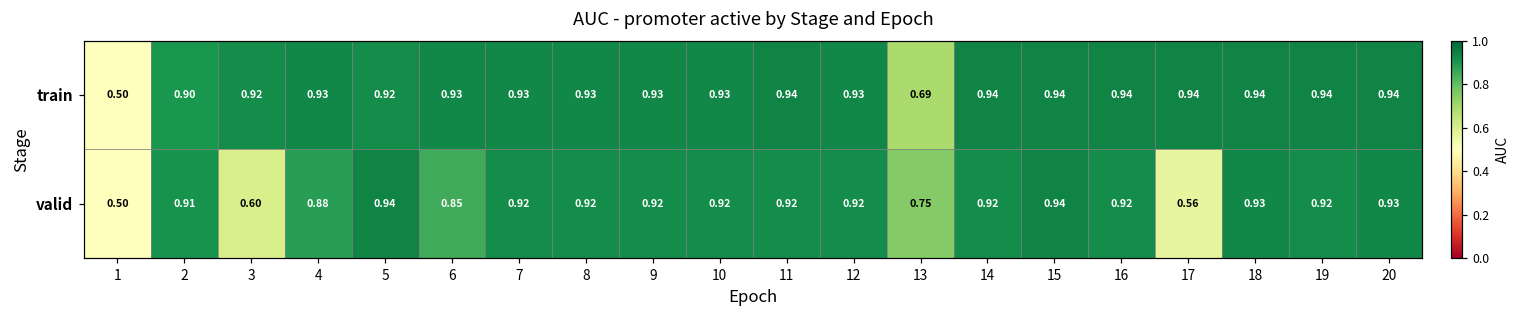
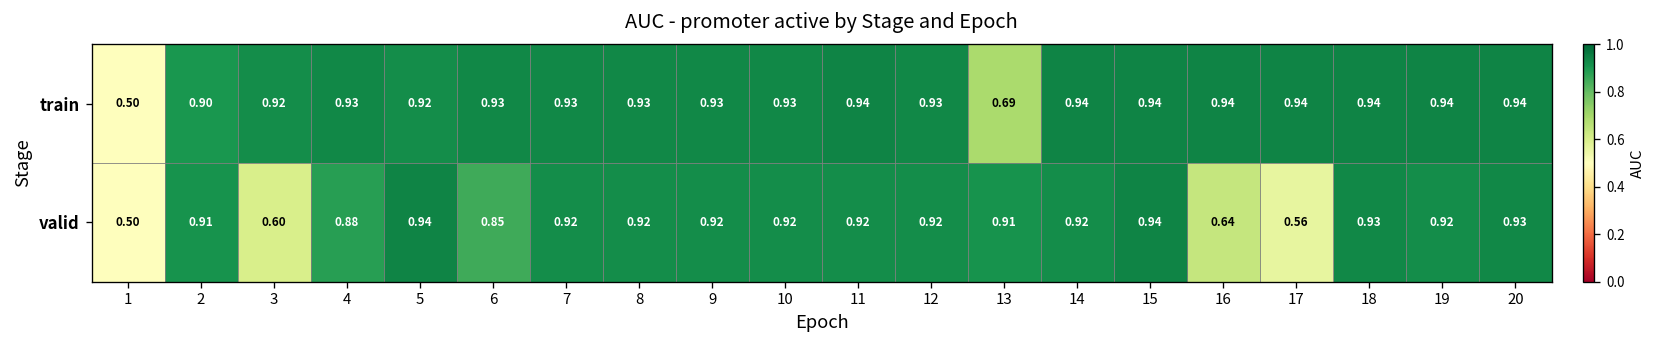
valid, 13: 0.75 -> 0.91
valid, 16: 0.92 -> 0.64
